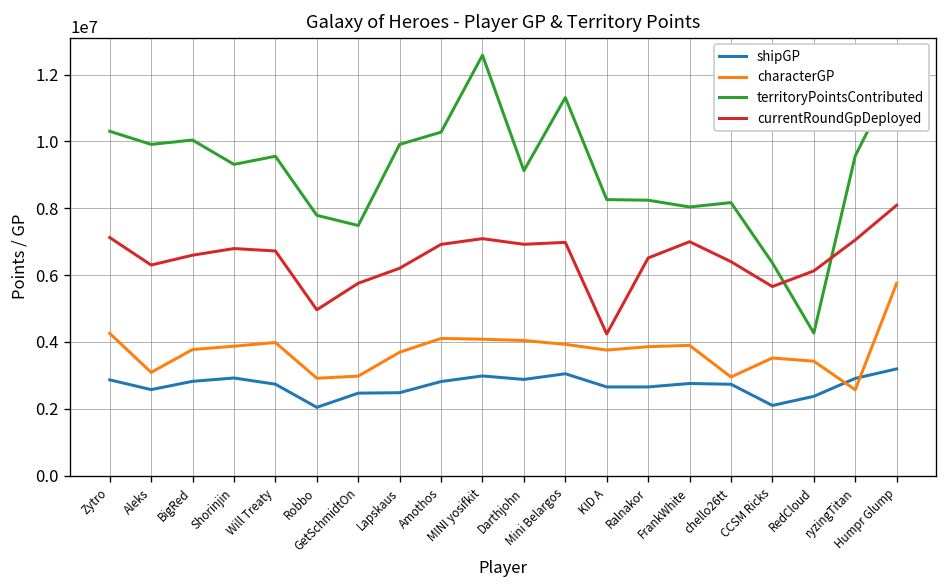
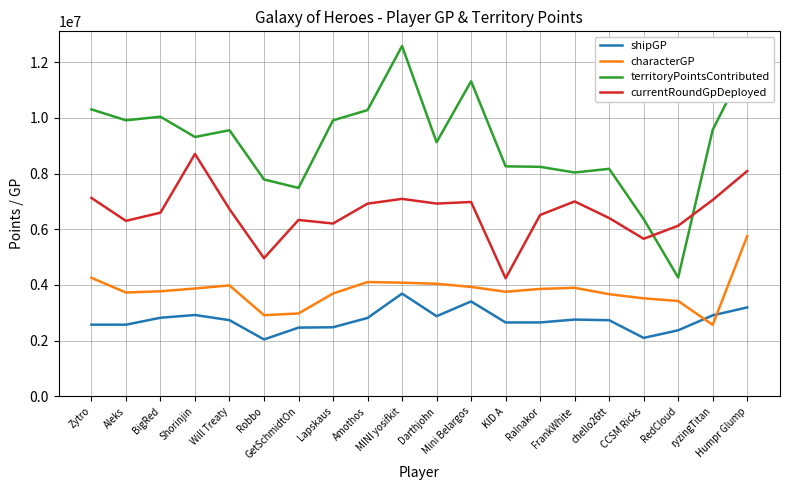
shipGP, Zytro: 2900000 -> 2600000
characterGP, Aleks: 3100000 -> 3700000
currentRoundGpDeployed, Shorinjin: 6800000 -> 8700000
currentRoundGpDeployed, GetSchmidtOn: 5800000 -> 6300000
shipGP, MINI yosifkit: 3000000 -> 3700000
shipGP, Mini Belargos: 3000000 -> 3400000
characterGP, chello26tt: 3000000 -> 3700000
